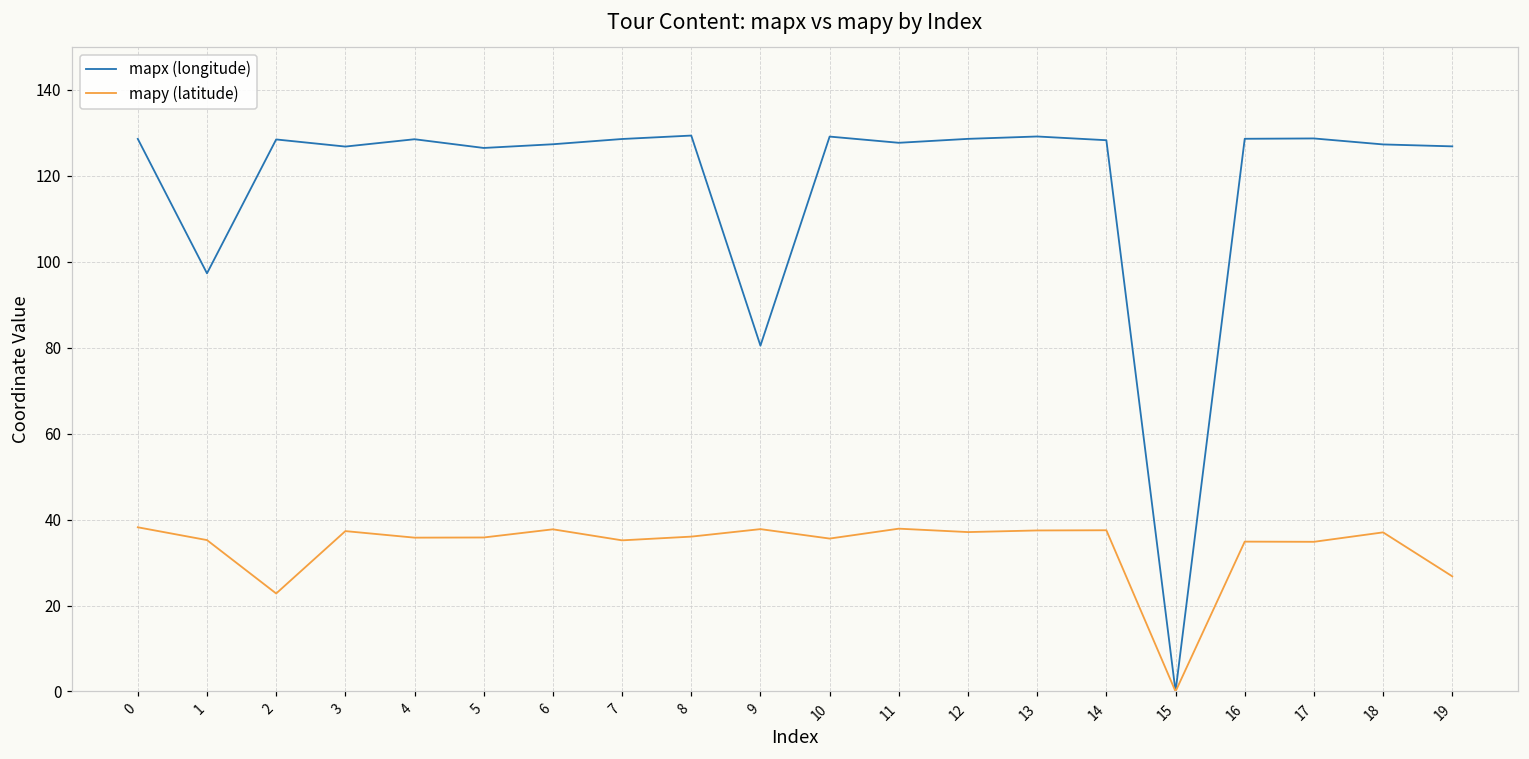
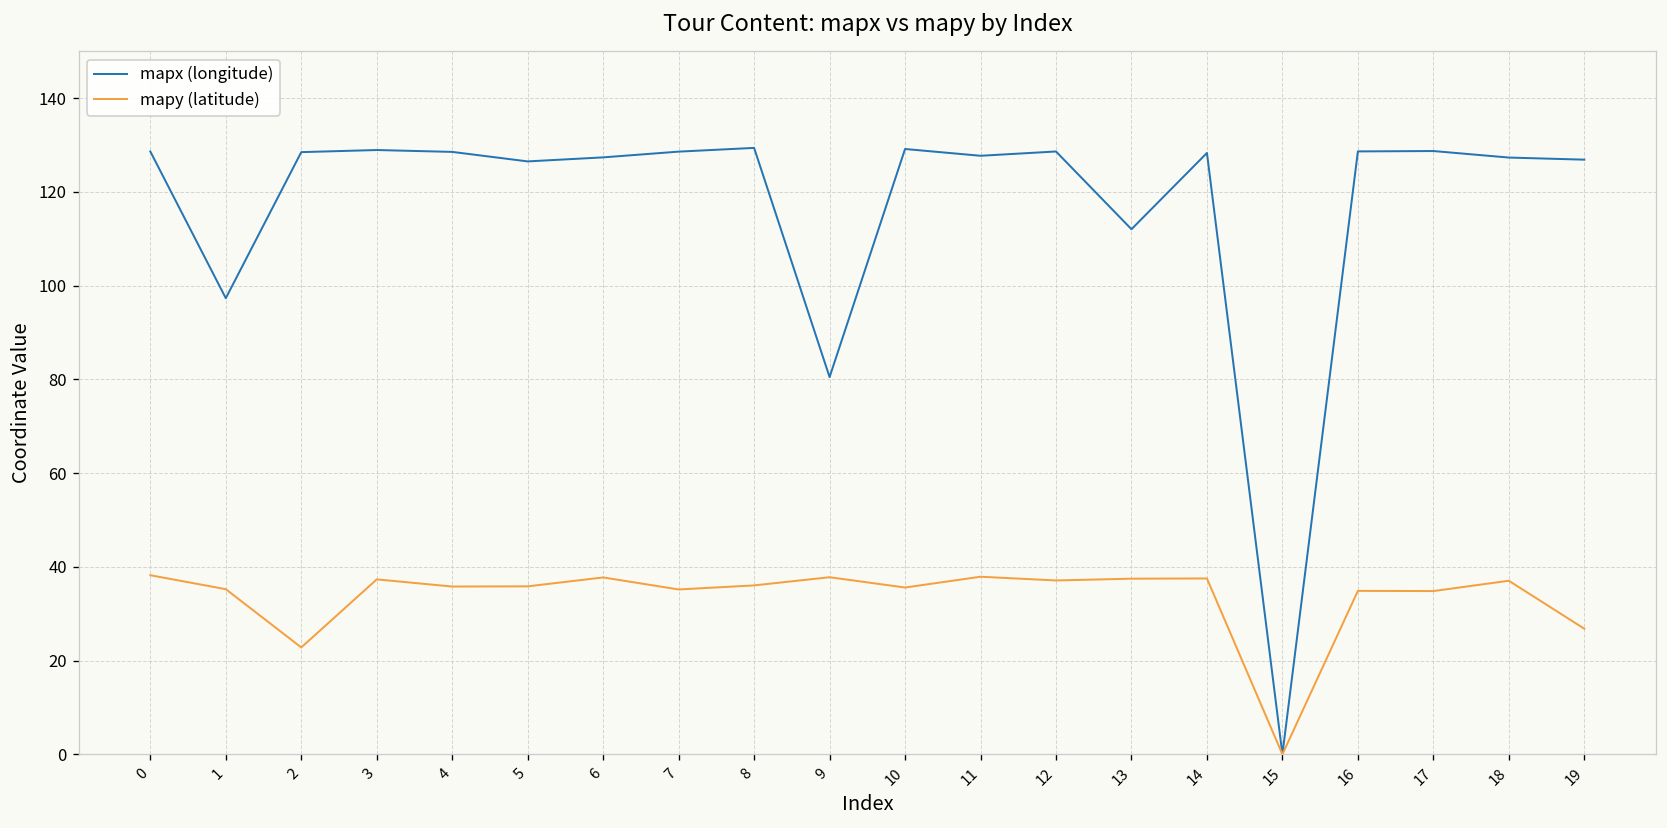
mapx (longitude), 3: 127 -> 129
mapx (longitude), 13: 129 -> 112
